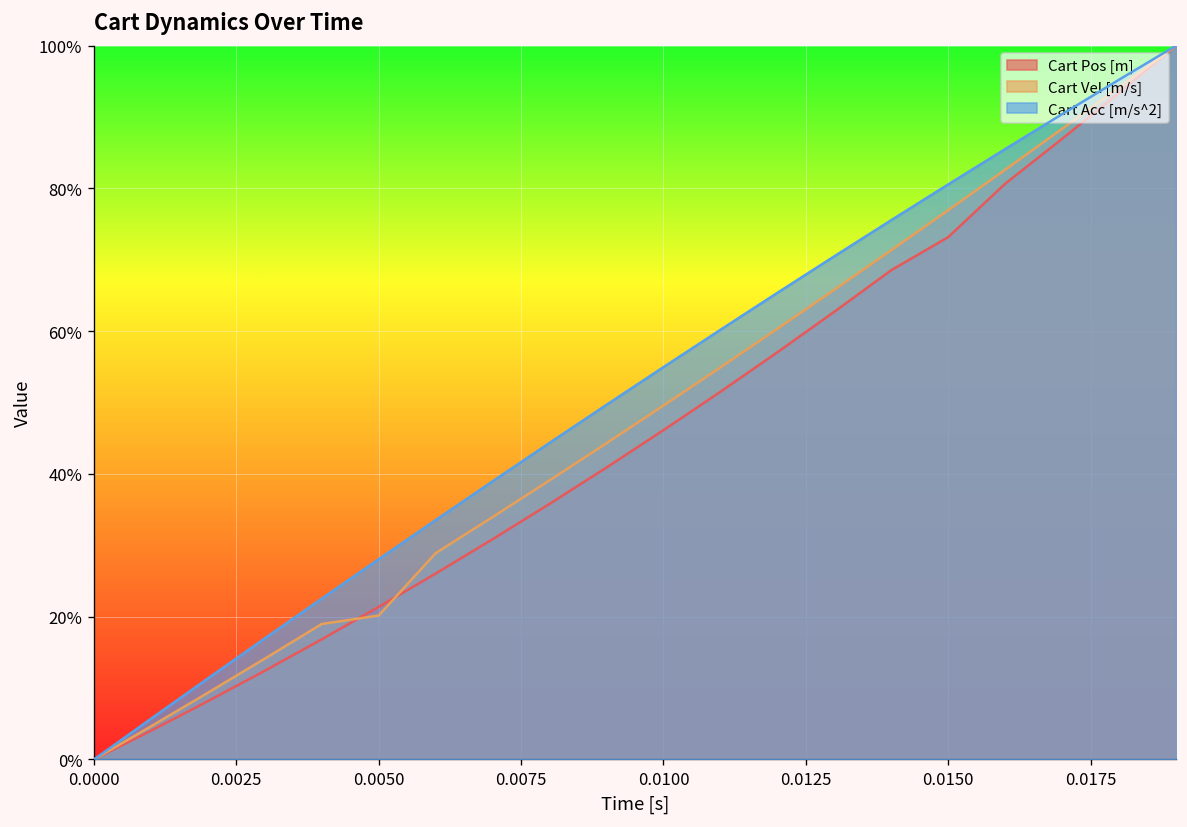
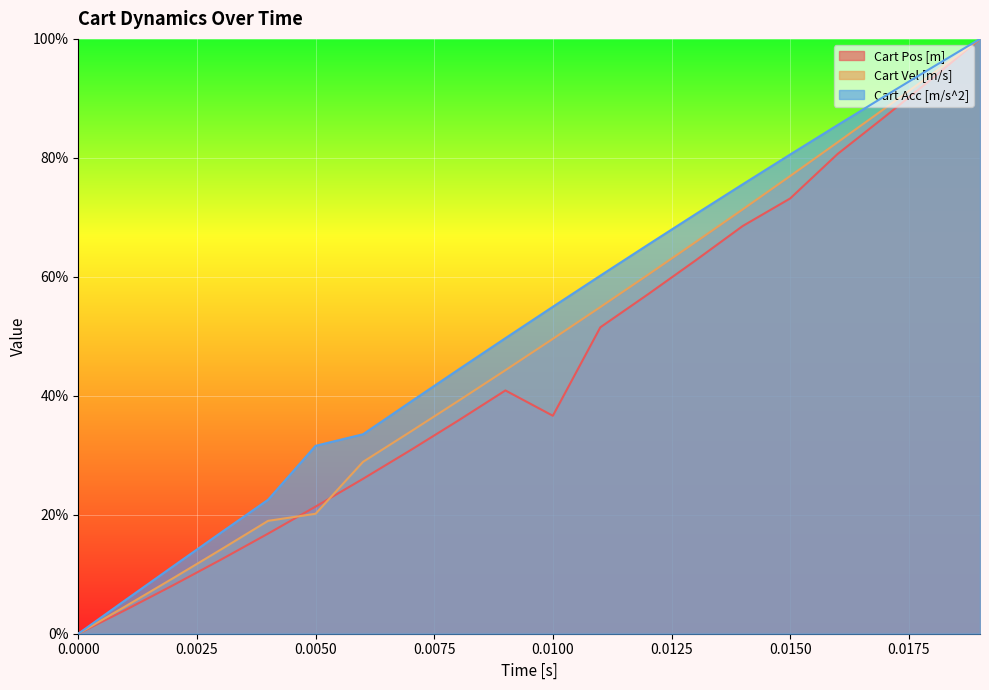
Cart Acc [m/s^2], 0.0050: 28% -> 32%
Cart Pos [m], 0.0100: 46% -> 37%
